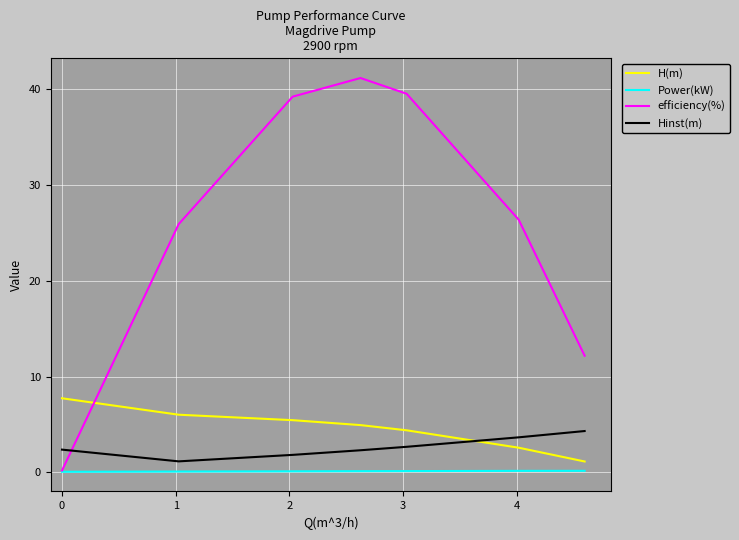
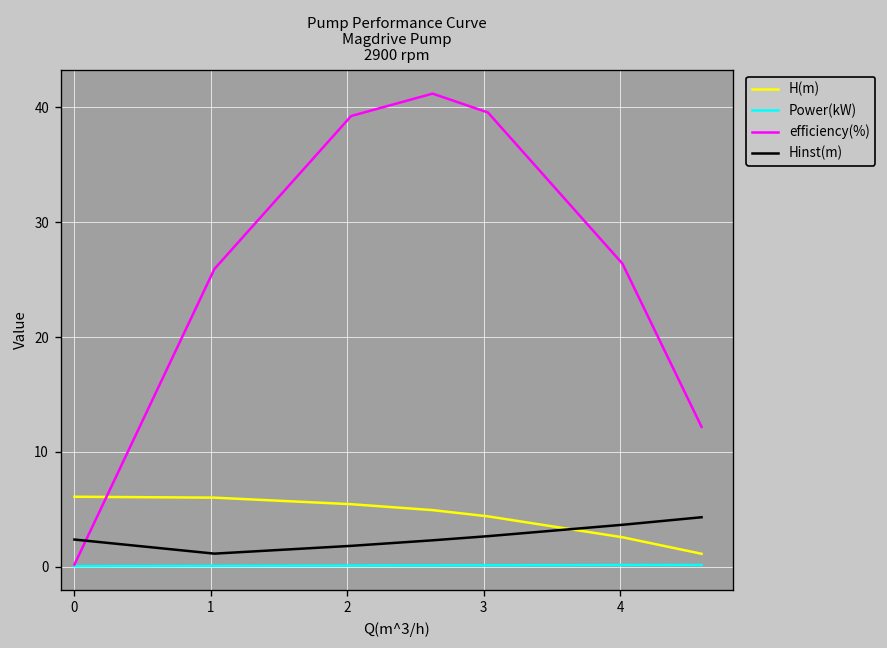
H(m), 0: 8 -> 6
